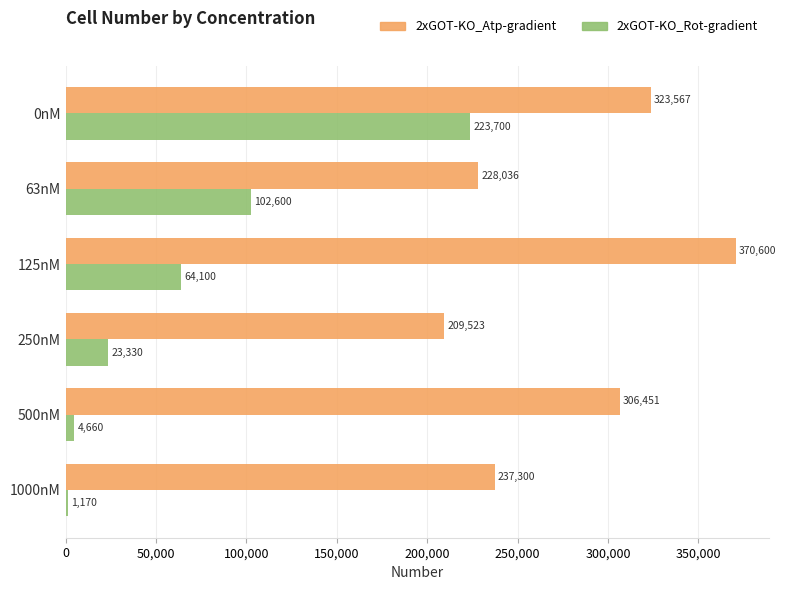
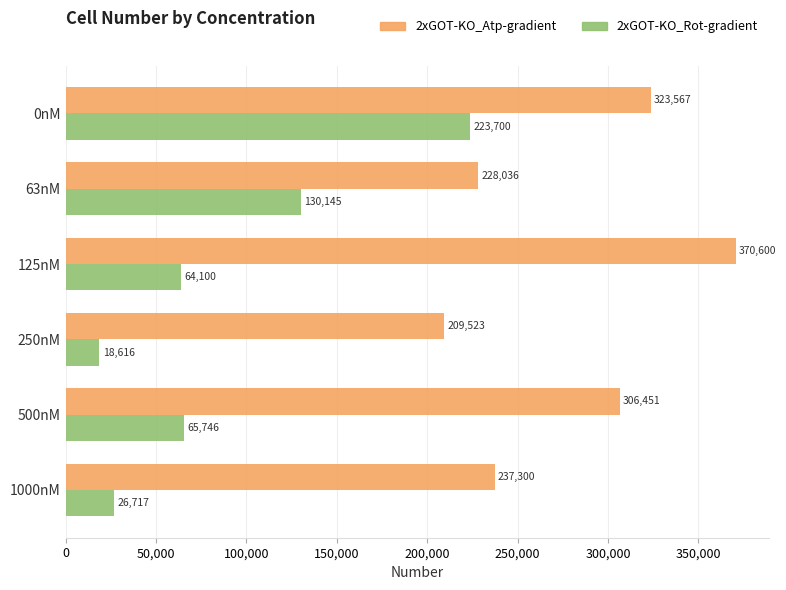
2xGOT-KO_Rot-gradient, 63nM: 102,600 -> 130,145
2xGOT-KO_Rot-gradient, 250nM: 23,330 -> 18,616
2xGOT-KO_Rot-gradient, 500nM: 4,660 -> 65,746
2xGOT-KO_Rot-gradient, 1000nM: 1,170 -> 26,717
